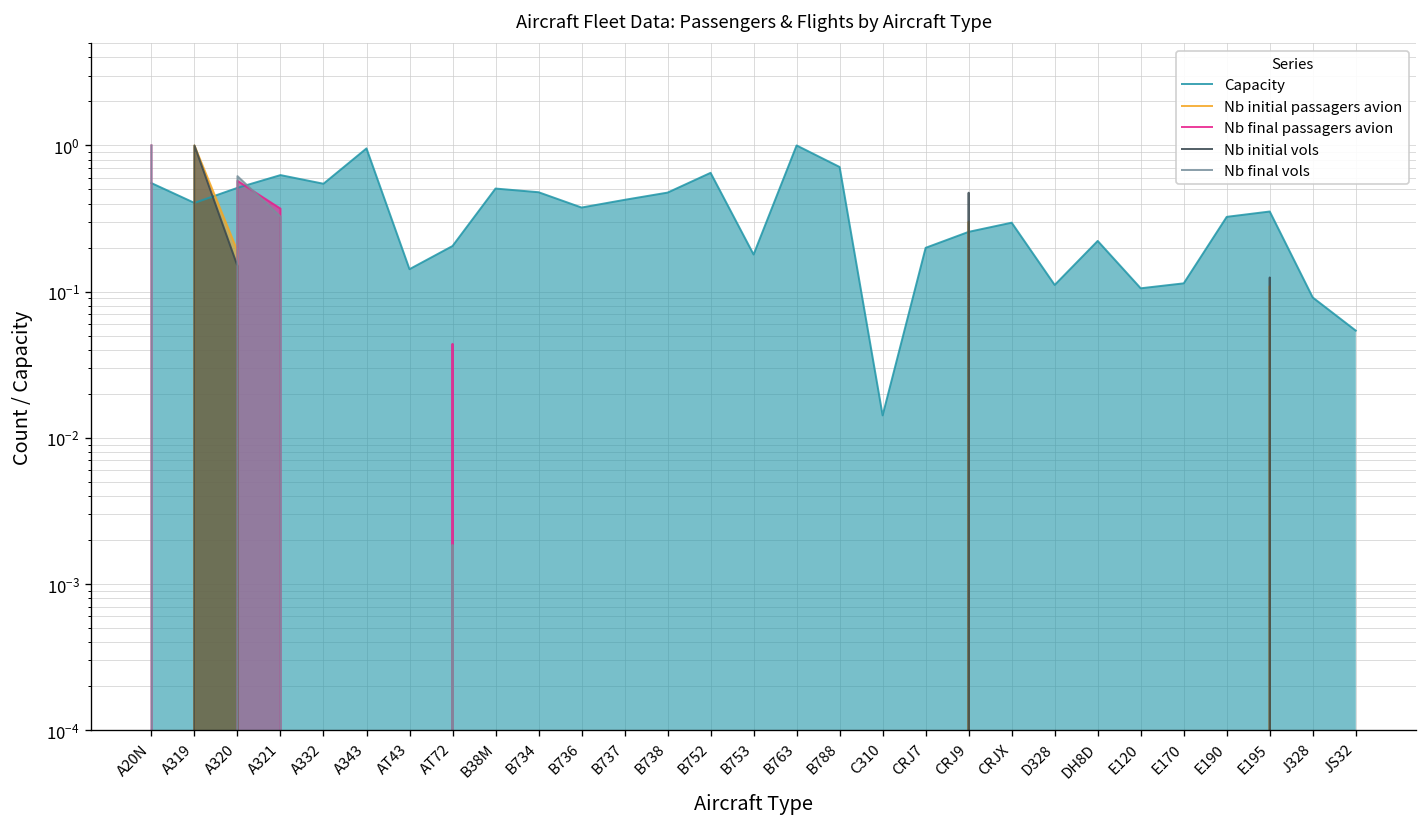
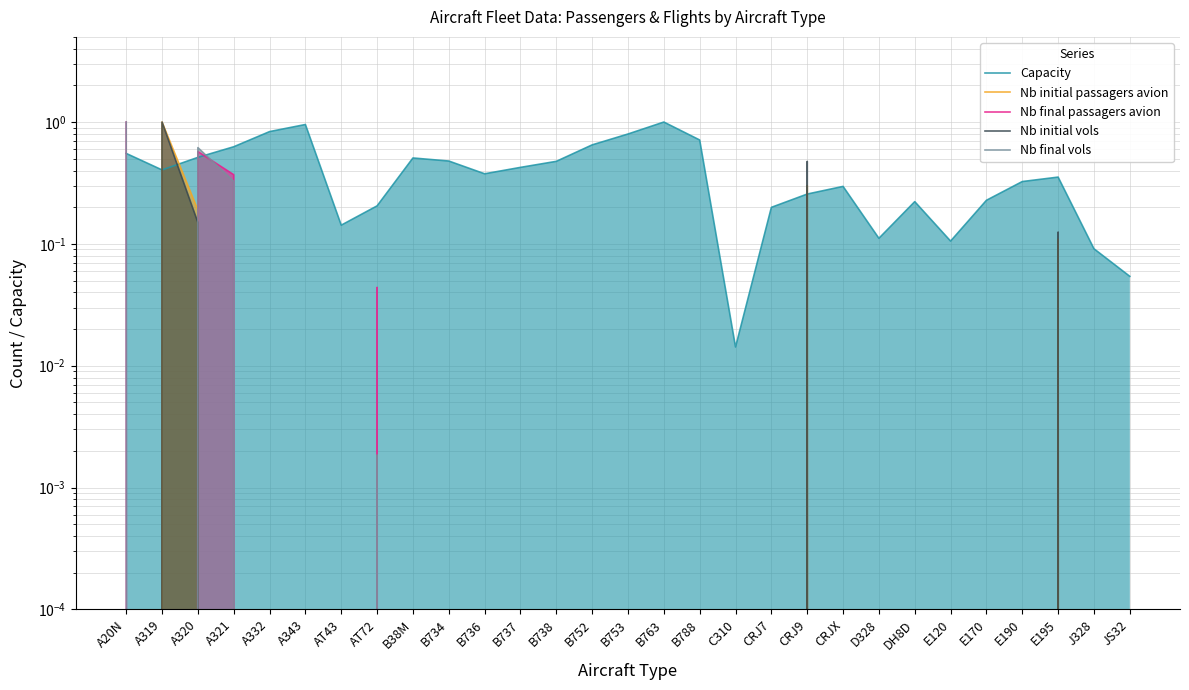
Capacity, A332: 0.5 -> 0.8
Capacity, B753: 0.18 -> 0.8
Capacity, E170: 0.11 -> 0.23
